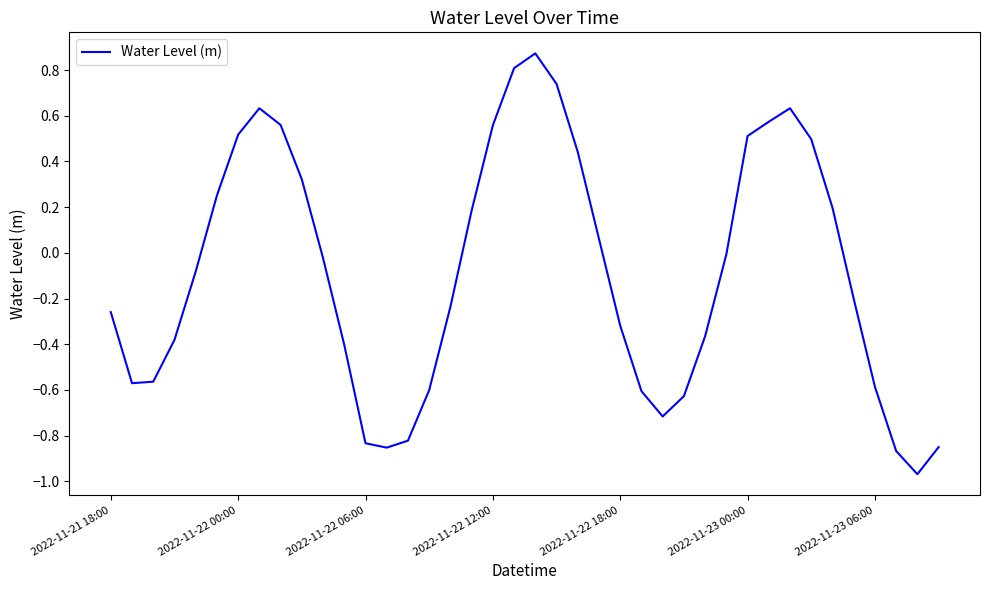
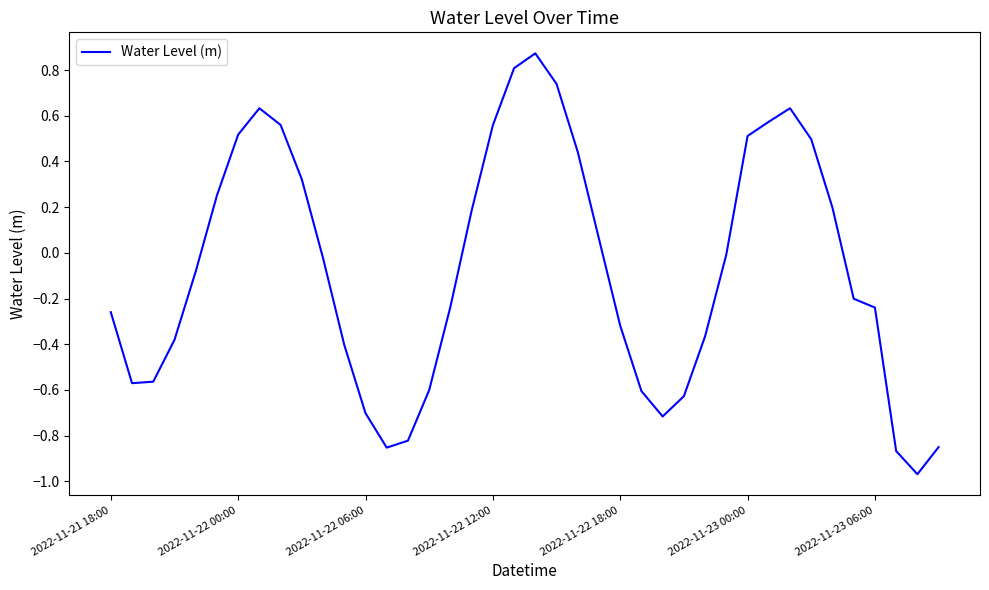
2022-11-22 06:00: -0.83 -> -0.70
2022-11-23 06:00: -0.59 -> -0.24
